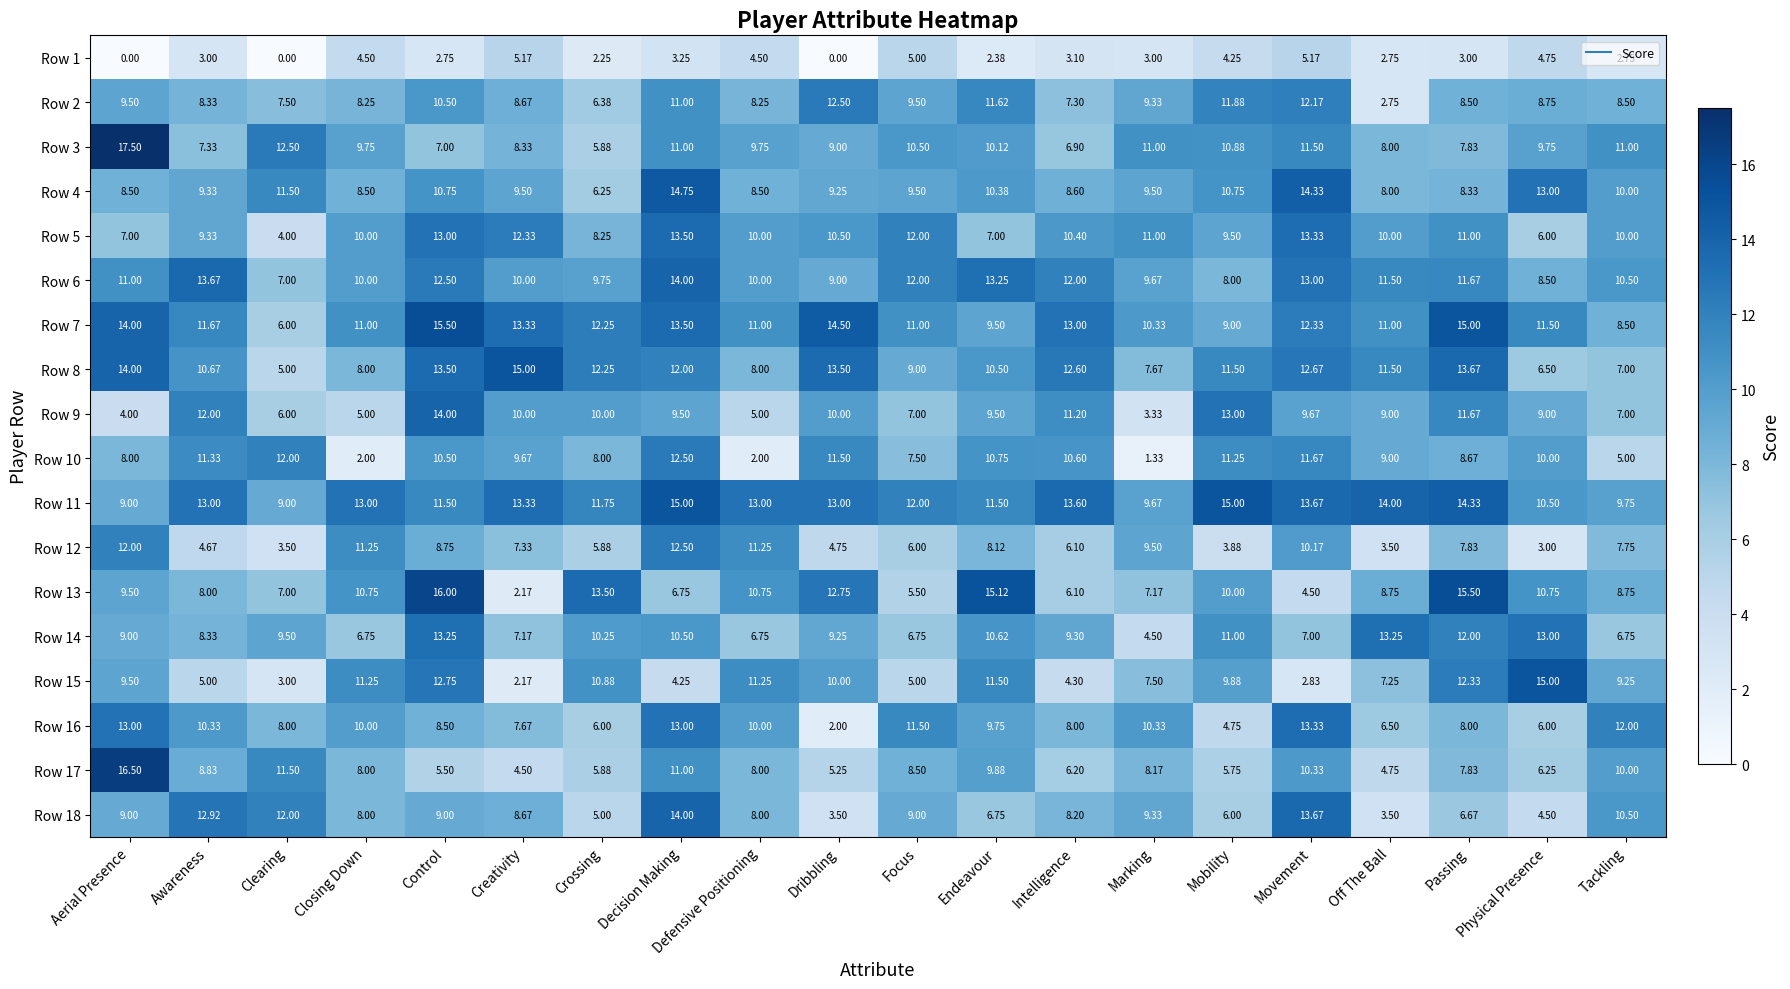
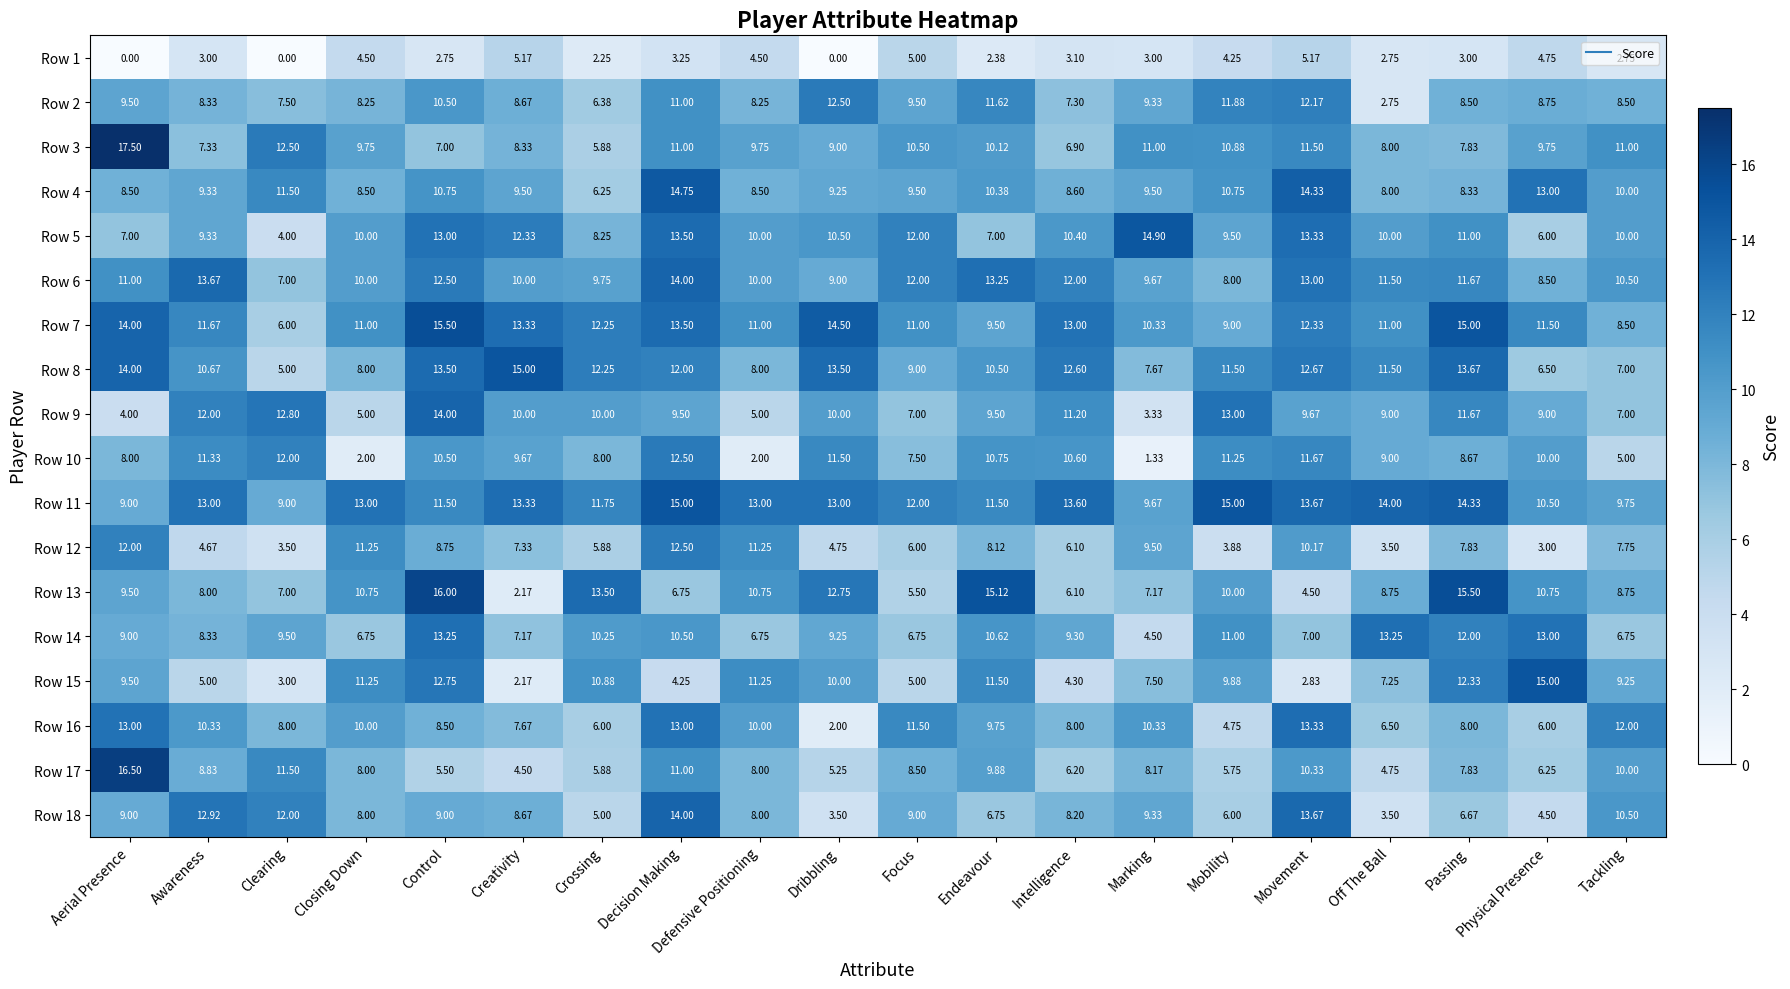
Row 5, Marking: 11.00 -> 14.90
Row 9, Clearing: 6.00 -> 12.80
